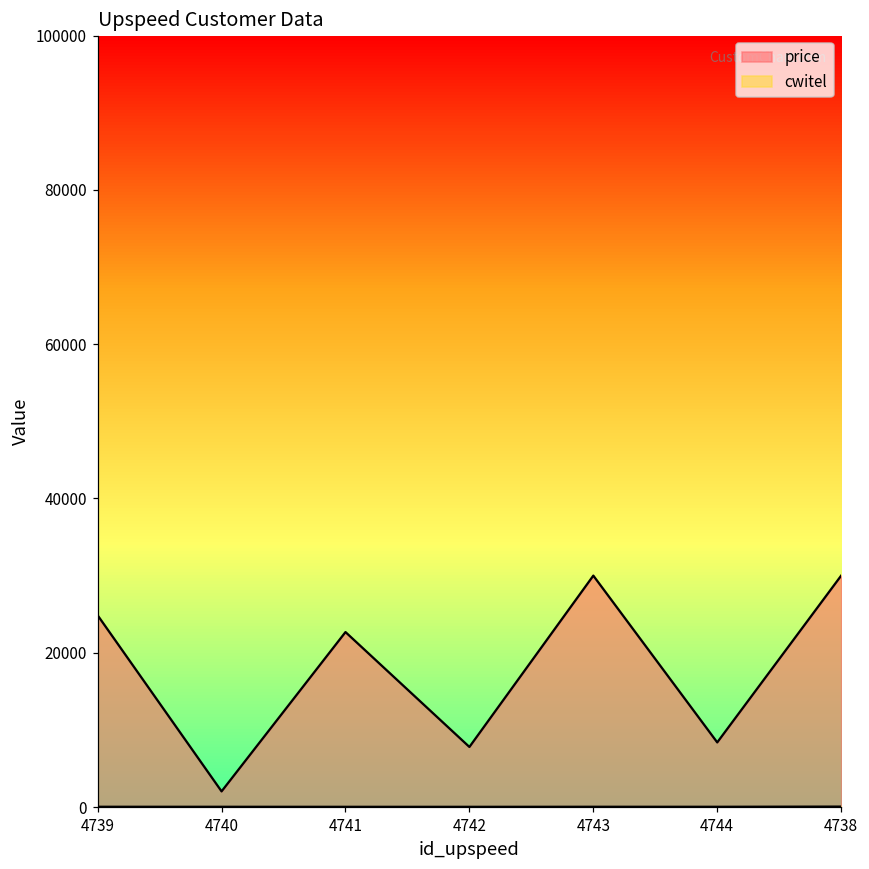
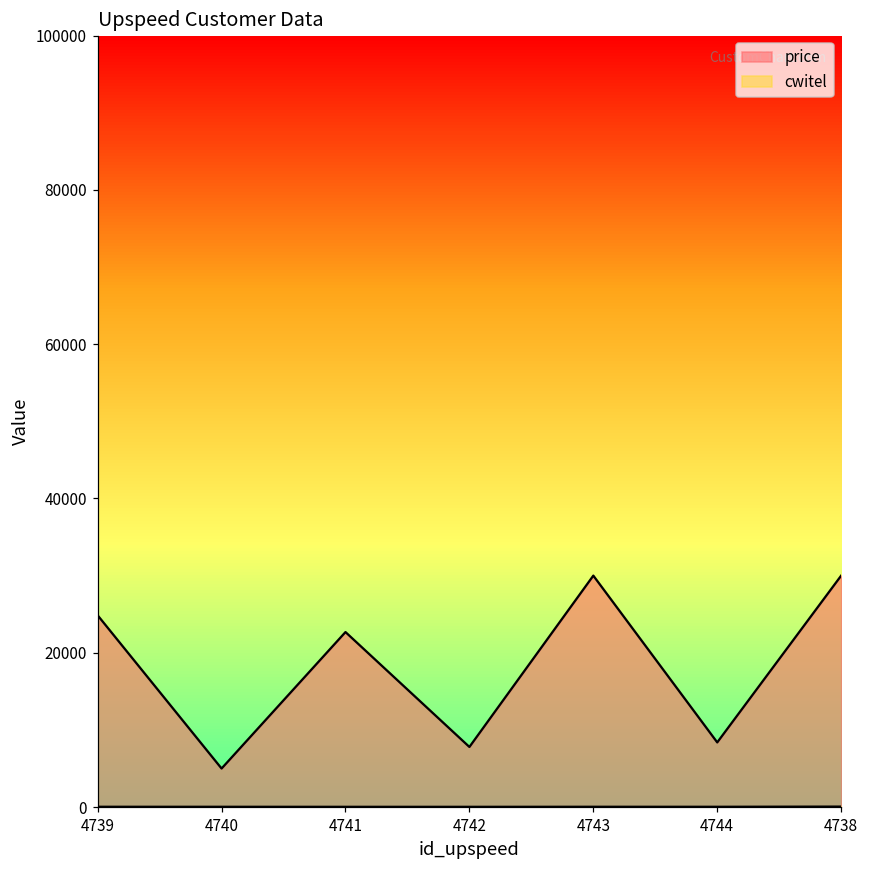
price, 4740: 2000 -> 5000
